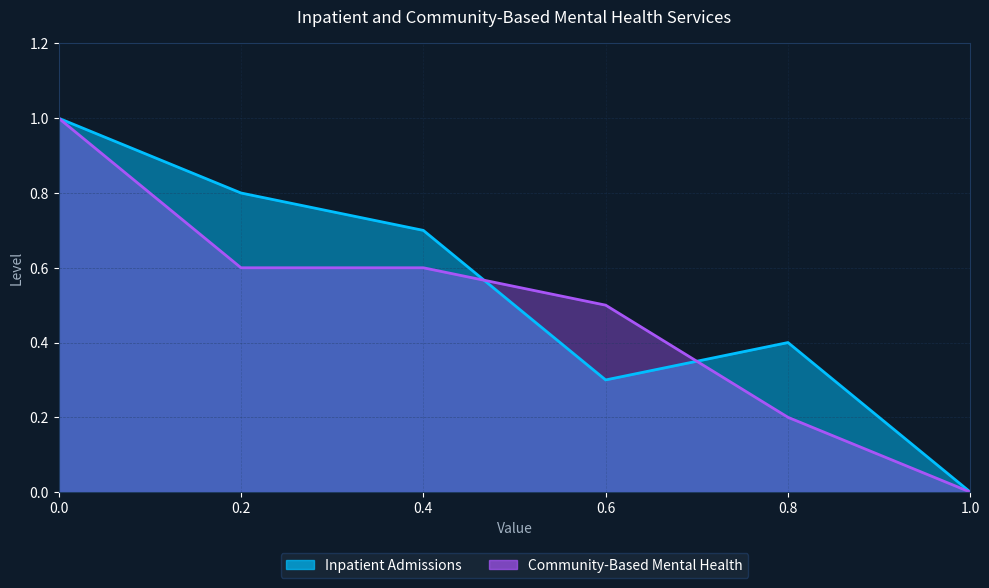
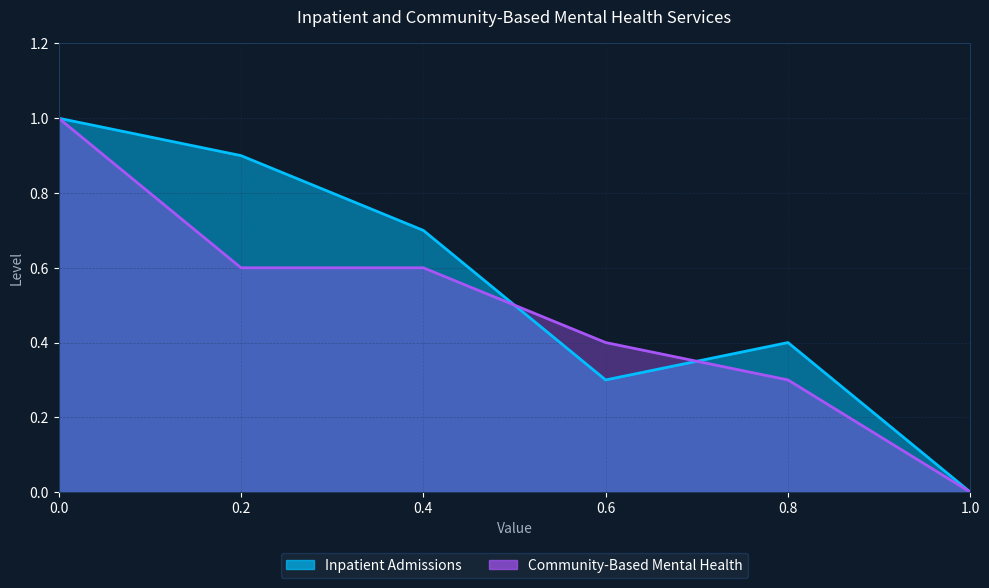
Inpatient Admissions, 0.2: 0.8 -> 0.9
Community-Based Mental Health, 0.6: 0.5 -> 0.4
Community-Based Mental Health, 0.8: 0.2 -> 0.3
